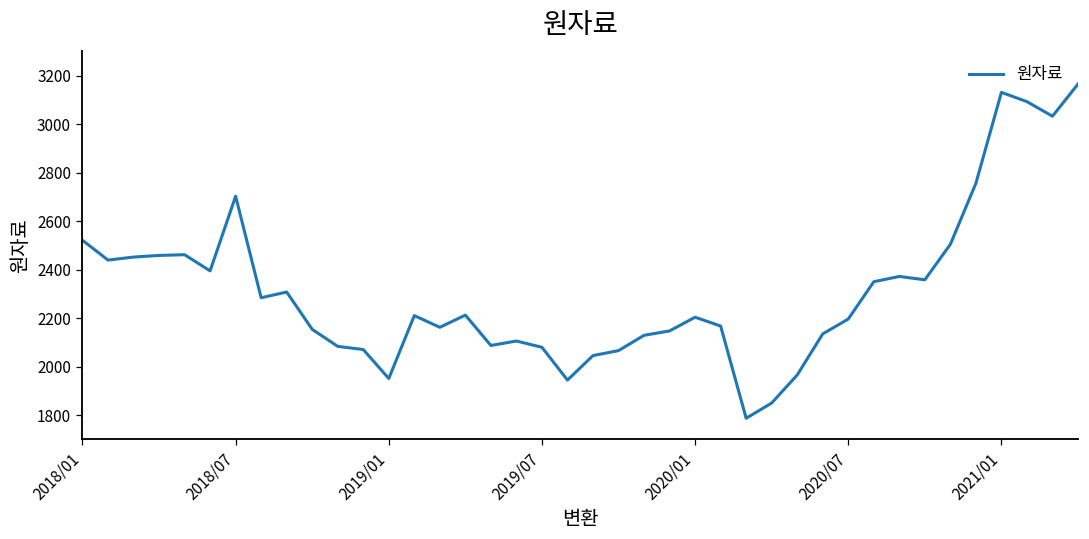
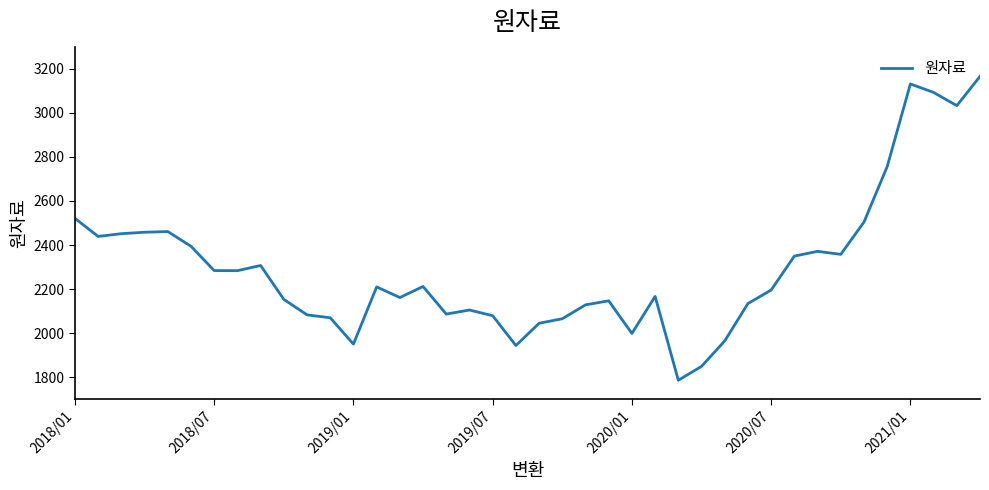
2018/07: 2700 -> 2280
2020/01: 2200 -> 2000
